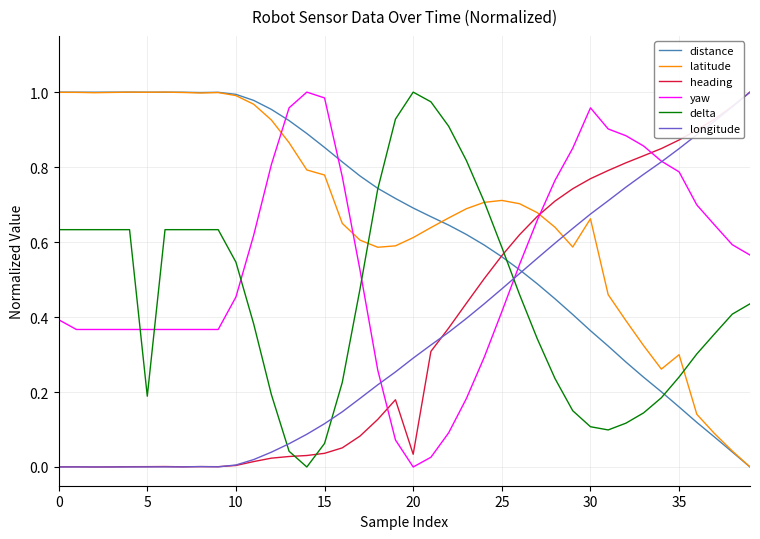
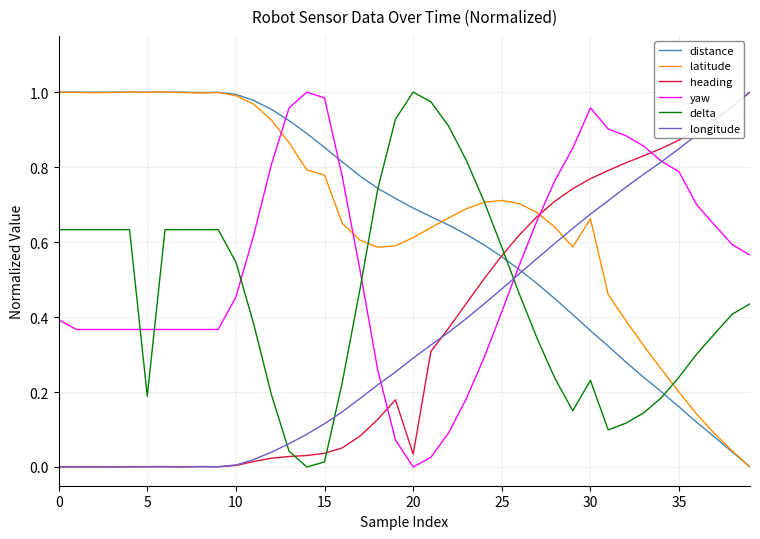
delta, 15: 0.06 -> 0.01
delta, 30: 0.11 -> 0.23
latitude, 35: 0.30 -> 0.20
